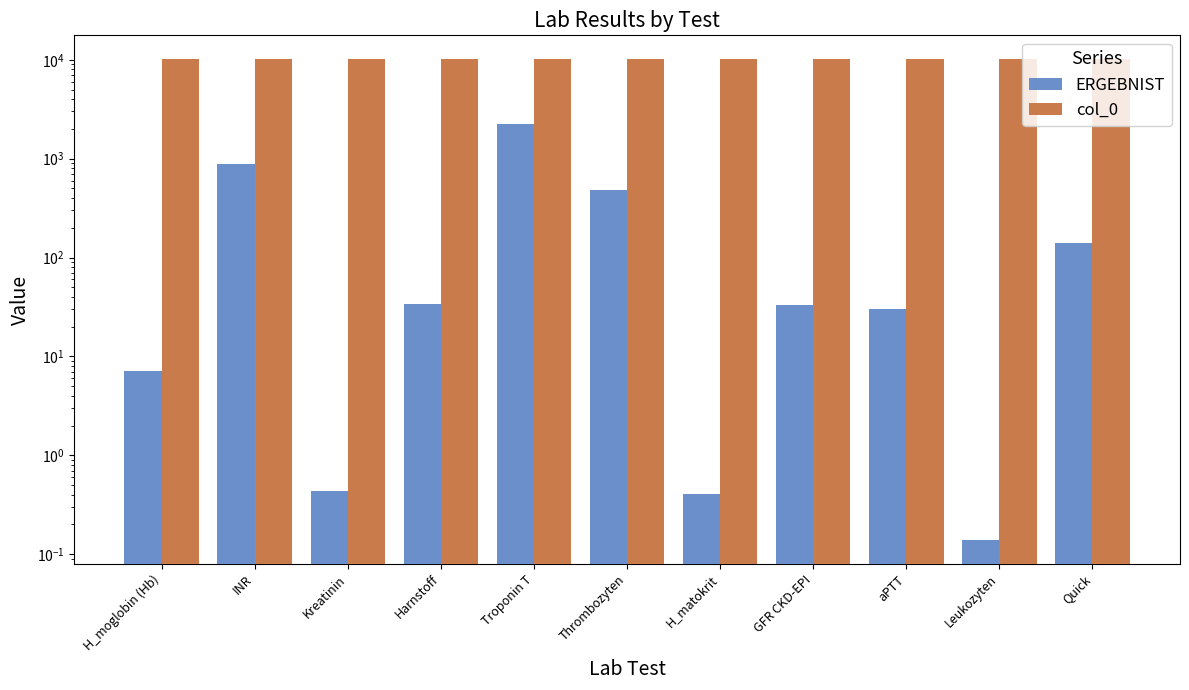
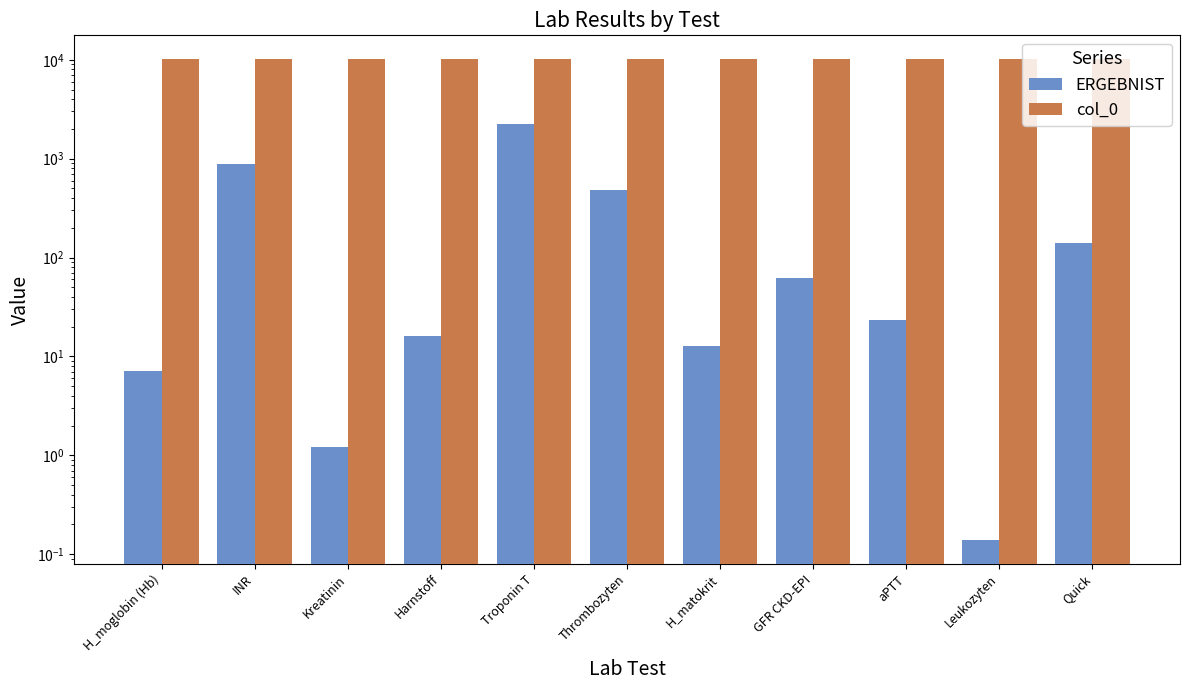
ERGEBNIST, Kreatinin: 0.4 -> 1.2
ERGEBNIST, Harnstoff: 34 -> 16
ERGEBNIST, H_matokrit: 0.41 -> 13
ERGEBNIST, GFR CKD-EPI: 33 -> 60
ERGEBNIST, aPTT: 30 -> 23
